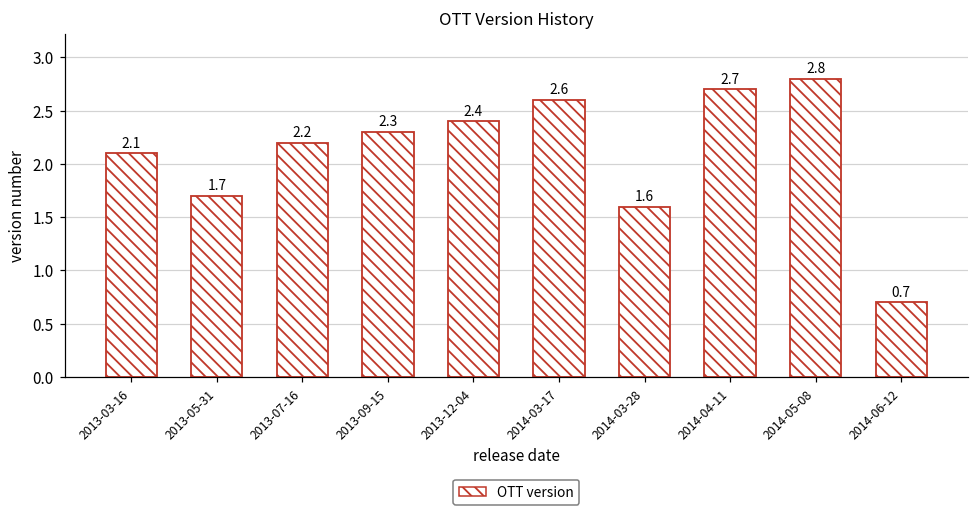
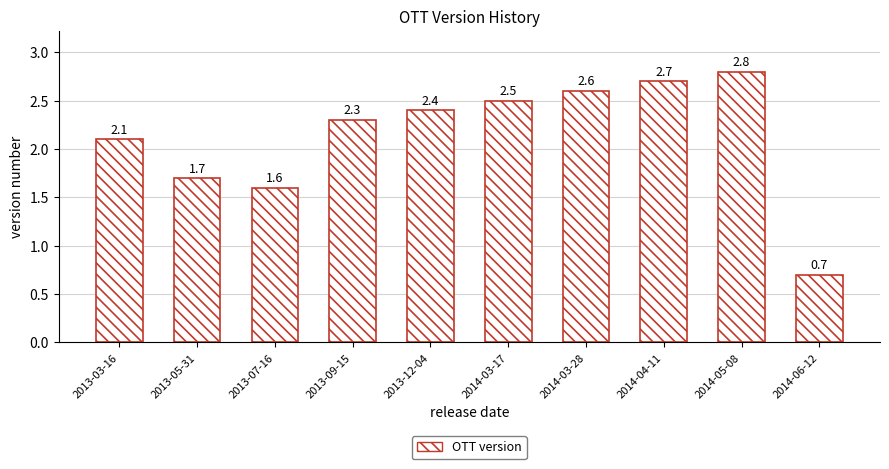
2013-07-16: 2.2 -> 1.6
2014-03-17: 2.6 -> 2.5
2014-03-28: 1.6 -> 2.6
